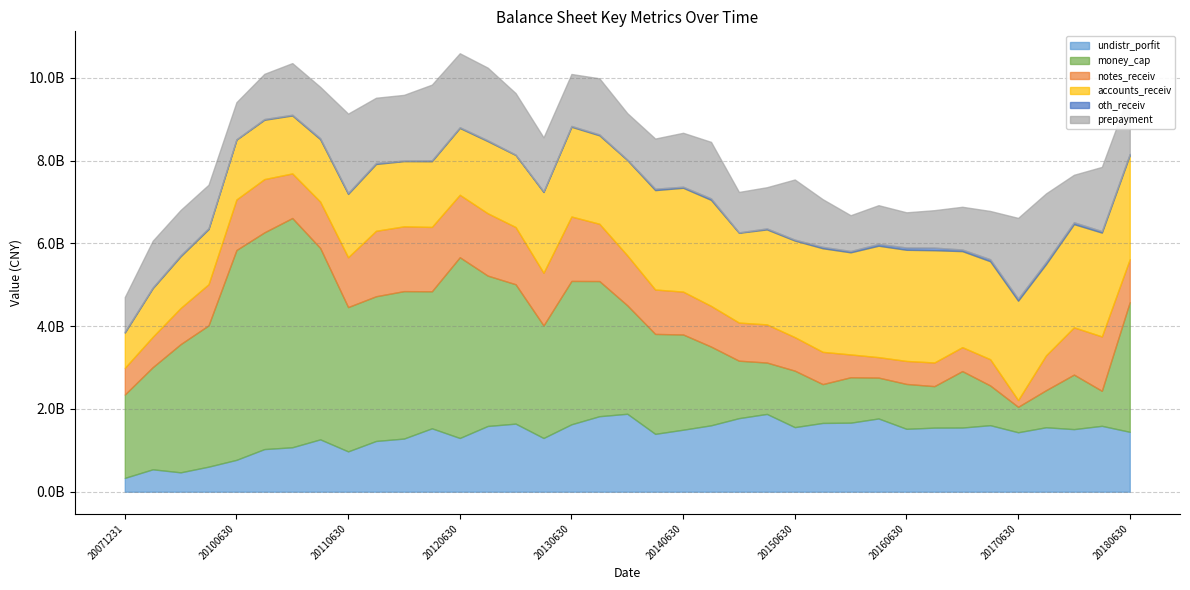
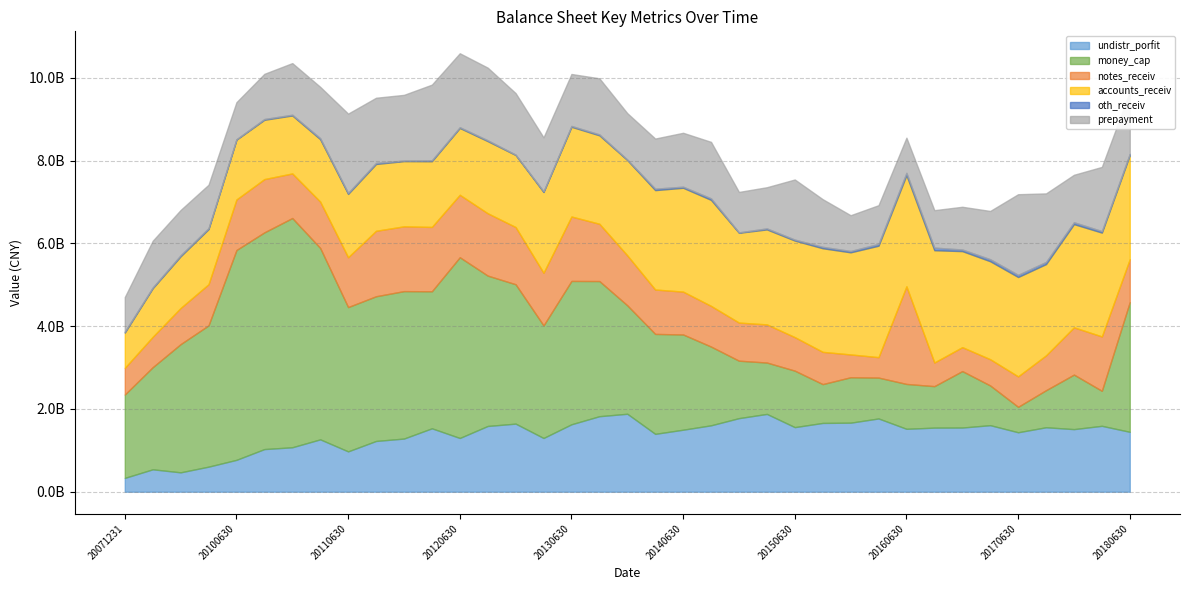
notes_receiv, 20160630: 600000000 -> 2400000000
notes_receiv, 20170630: 200000000 -> 700000000
